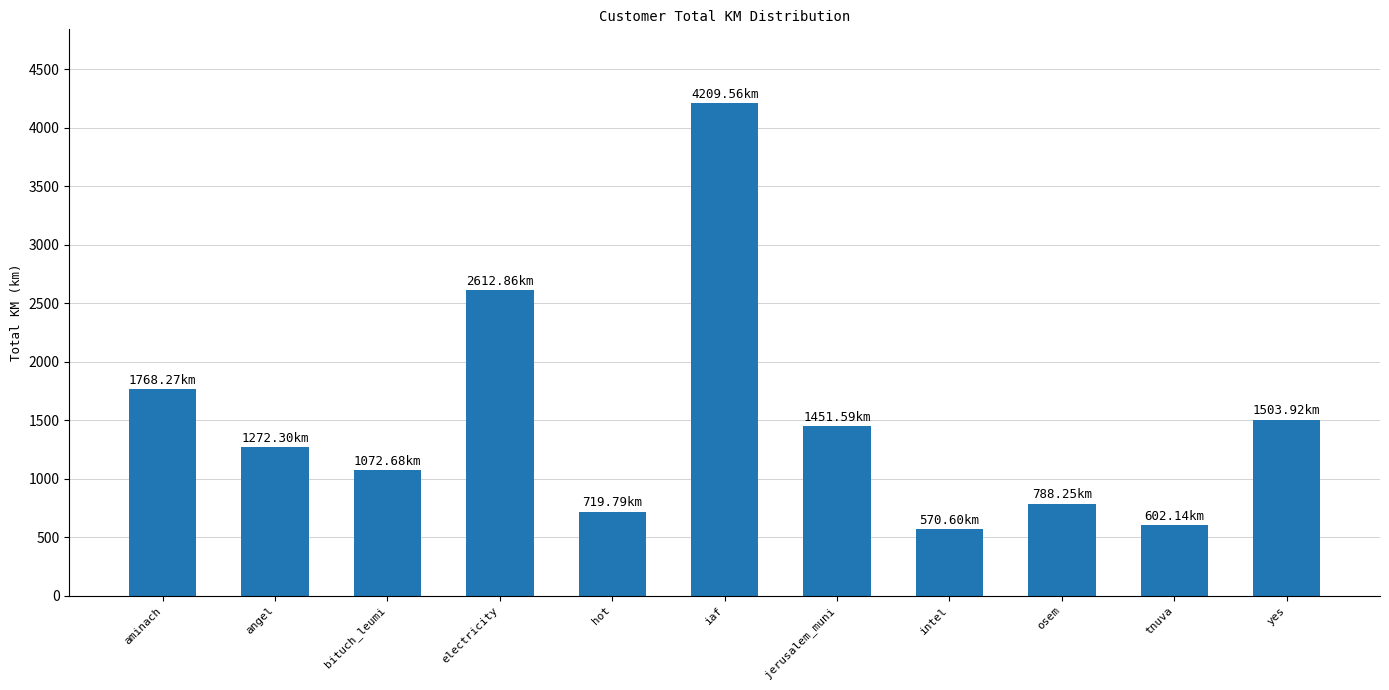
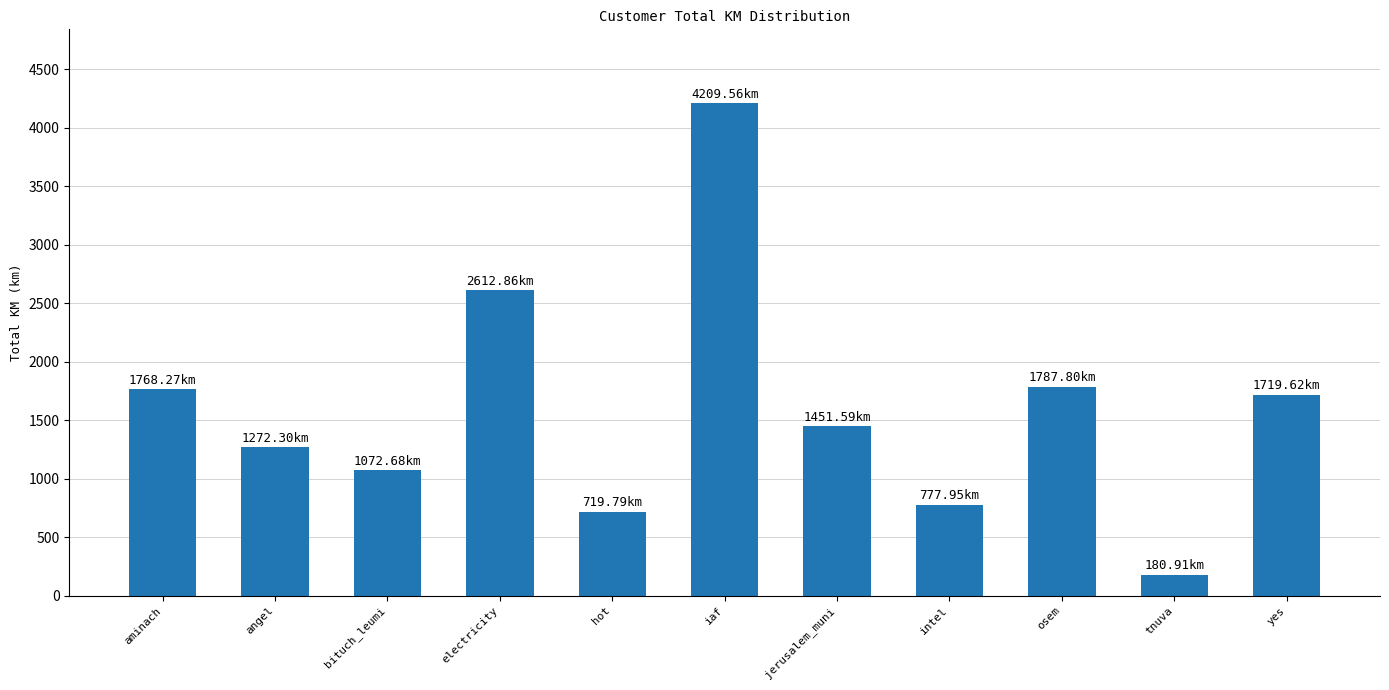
intel: 570.60 -> 777.95
osem: 788.25 -> 1787.80
tnuva: 602.14 -> 180.91
yes: 1503.92 -> 1719.62
